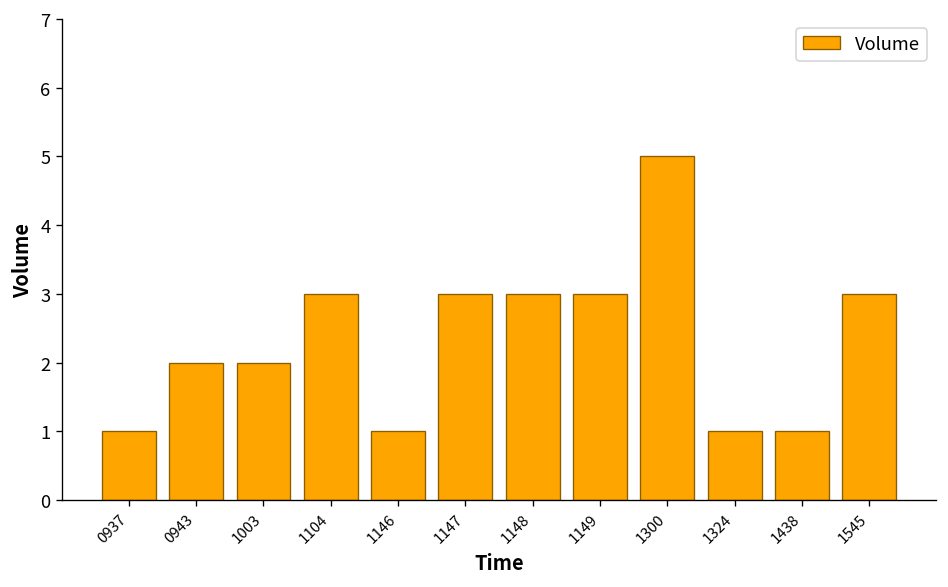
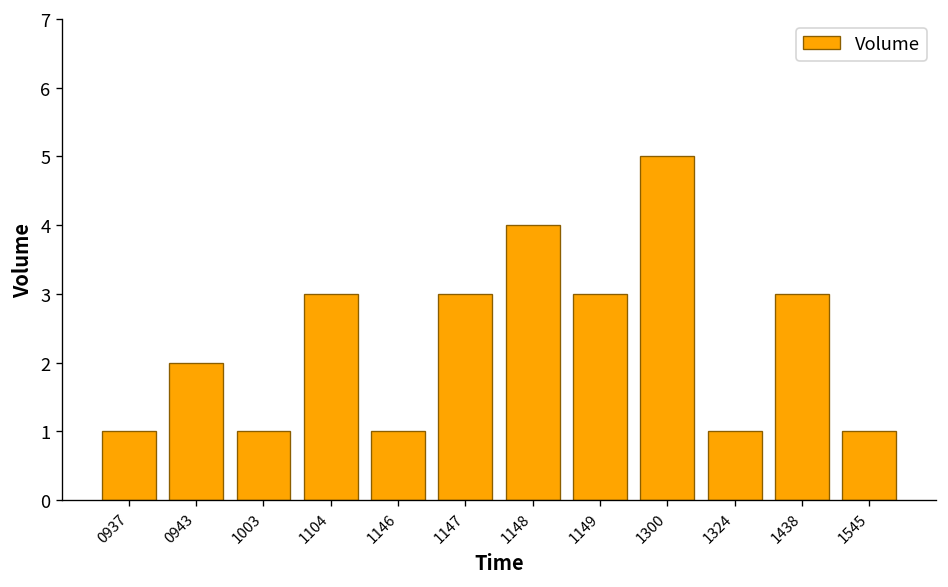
1003: 2 -> 1
1148: 3 -> 4
1438: 1 -> 3
1545: 3 -> 1
